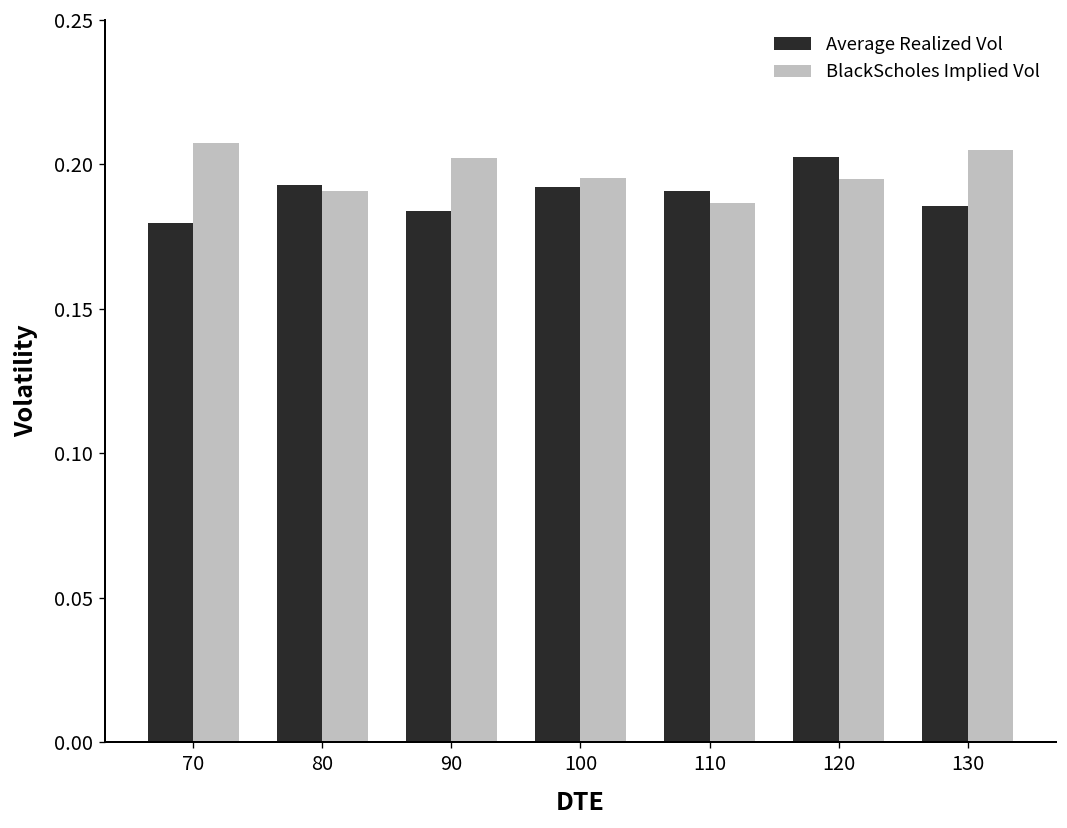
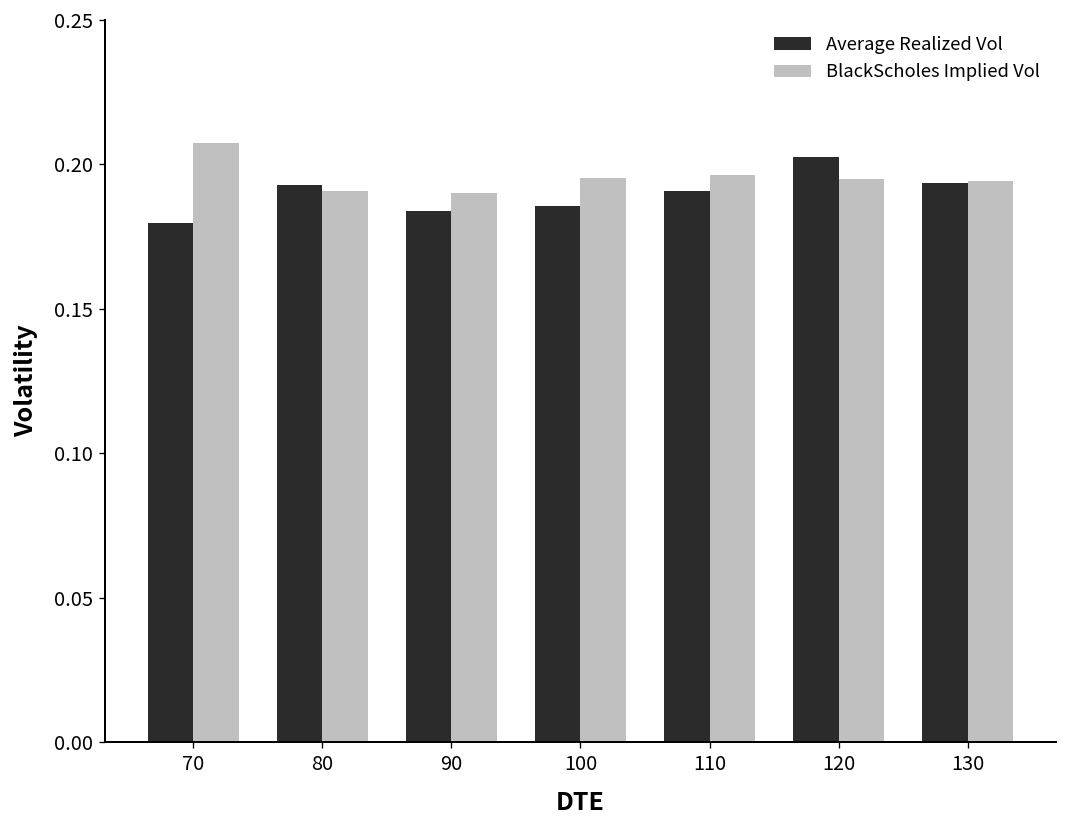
BlackScholes Implied Vol, 90: 0.202 -> 0.190
Average Realized Vol, 100: 0.192 -> 0.185
BlackScholes Implied Vol, 110: 0.187 -> 0.196
Average Realized Vol, 130: 0.185 -> 0.193
BlackScholes Implied Vol, 130: 0.205 -> 0.194
